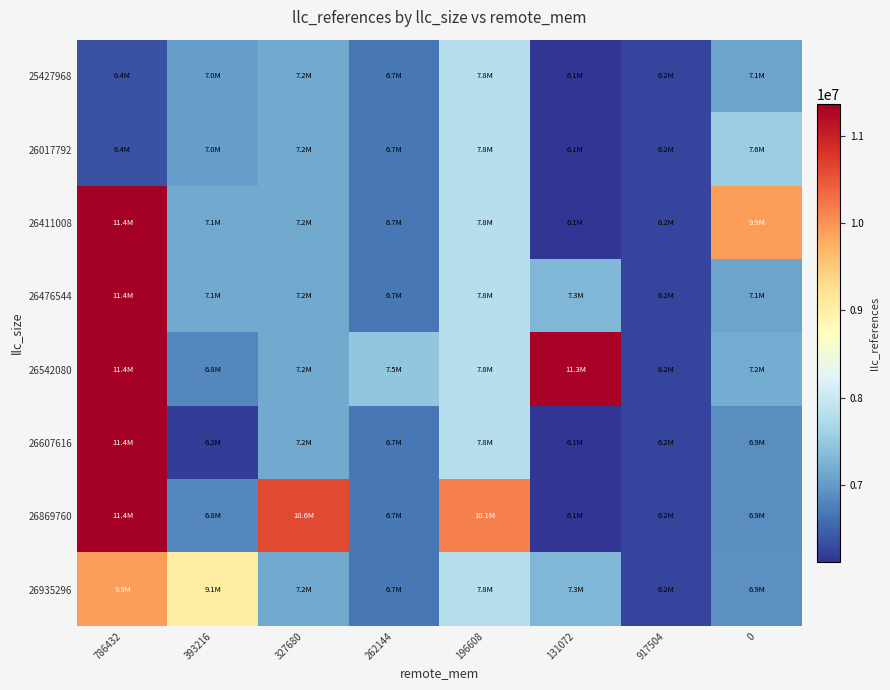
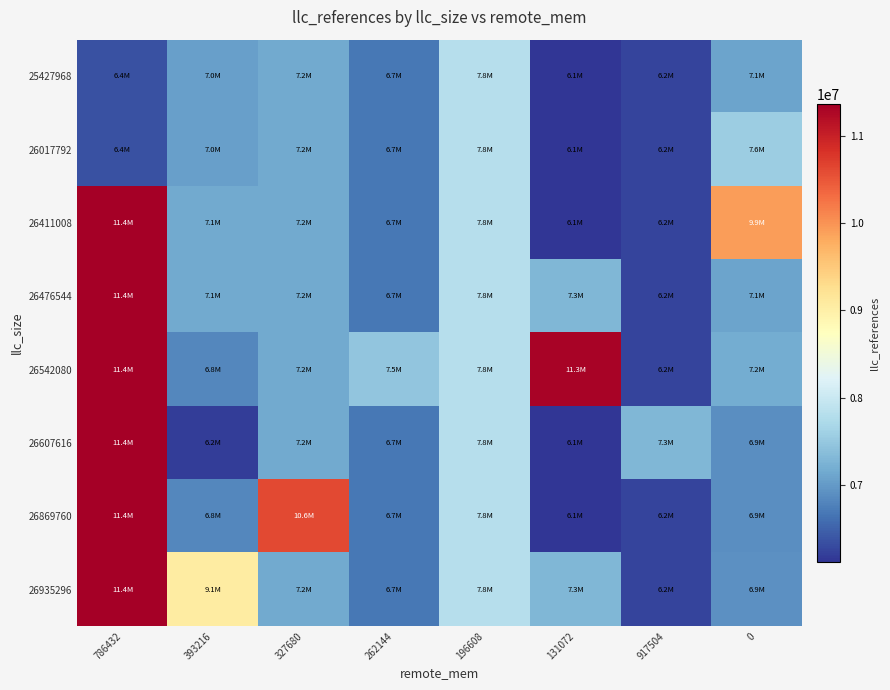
26607616, 917504: 6.2M -> 7.3M
26869760, 196608: 10.1M -> 7.8M
26935296, 786432: 9.9M -> 11.4M
